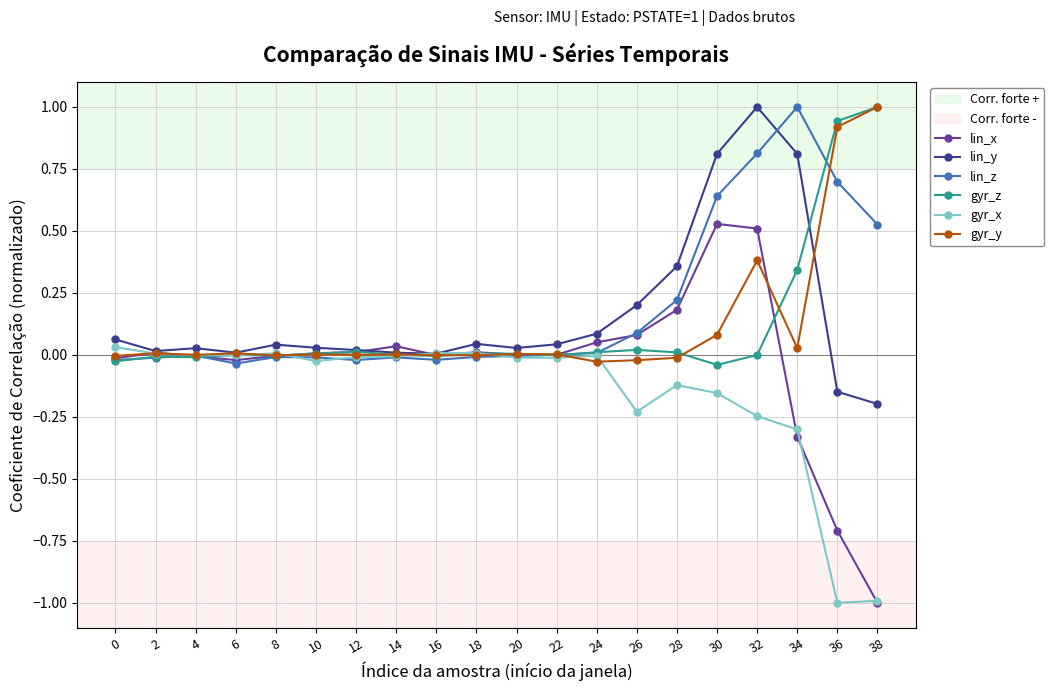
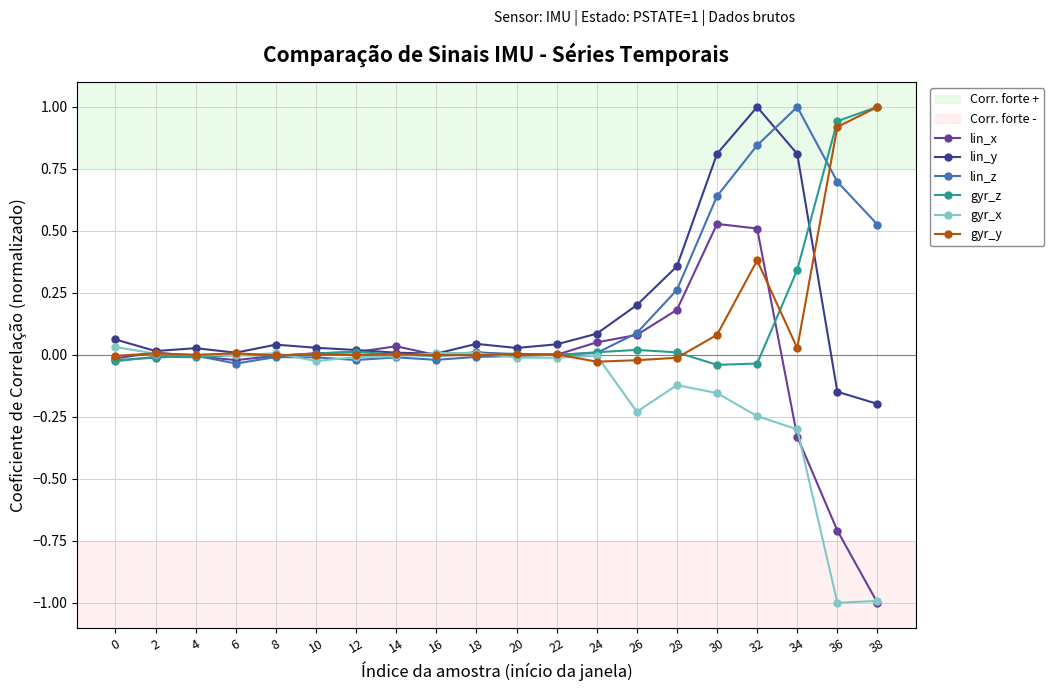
lin_z, 28: 0.22 -> 0.26
lin_z, 32: 0.81 -> 0.85
gyr_z, 32: 0.00 -> -0.03
